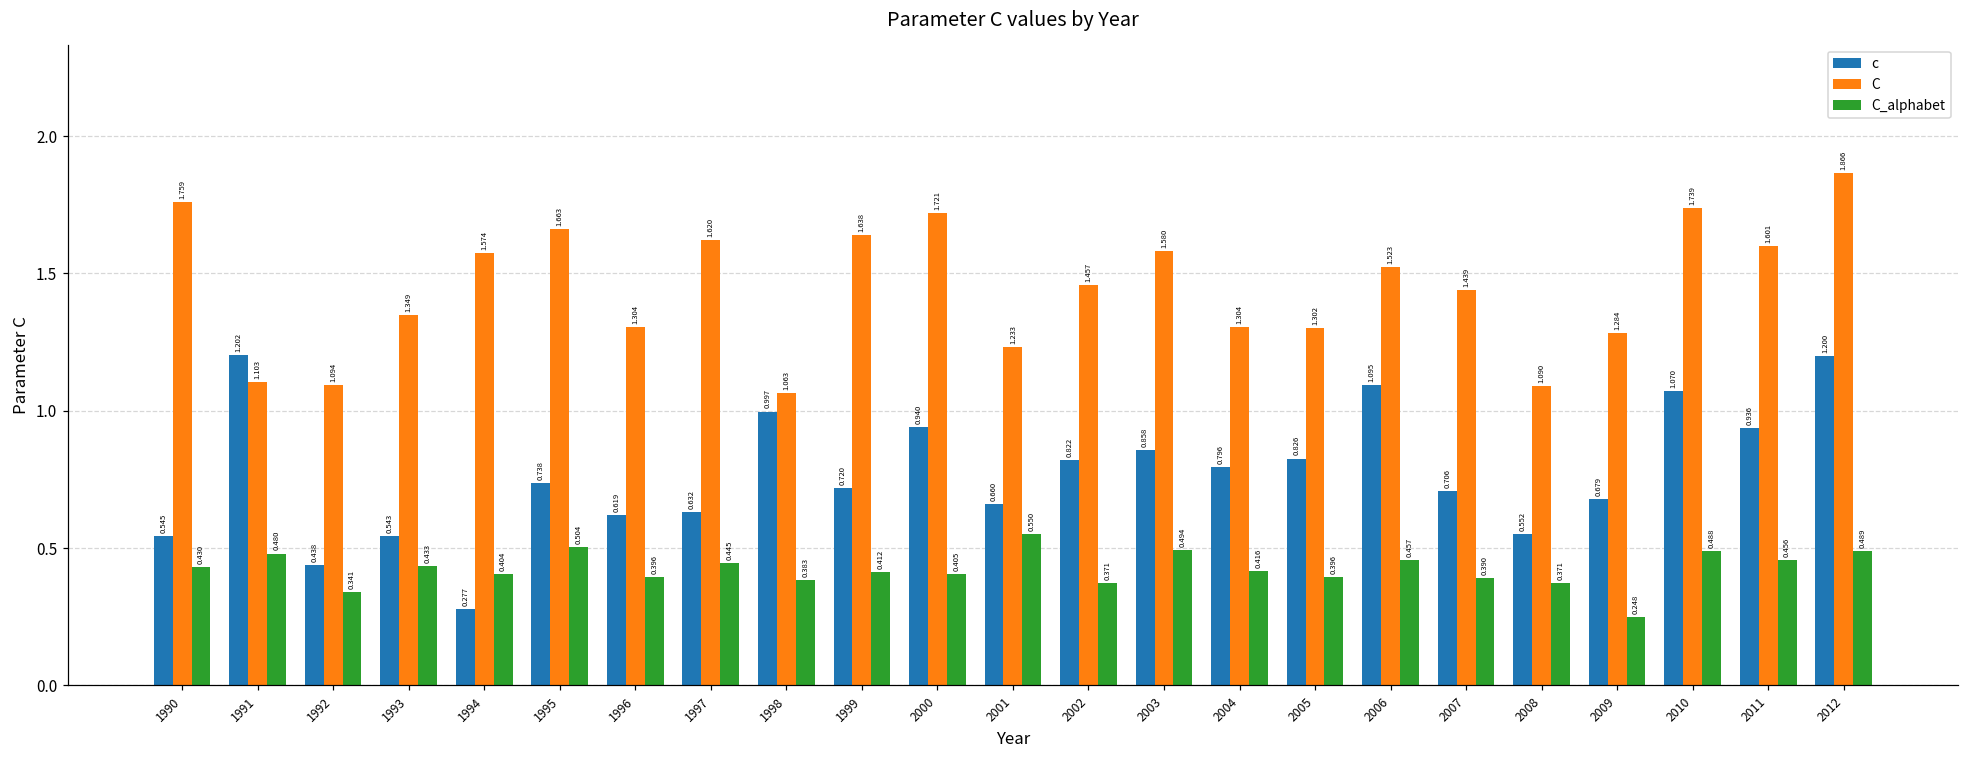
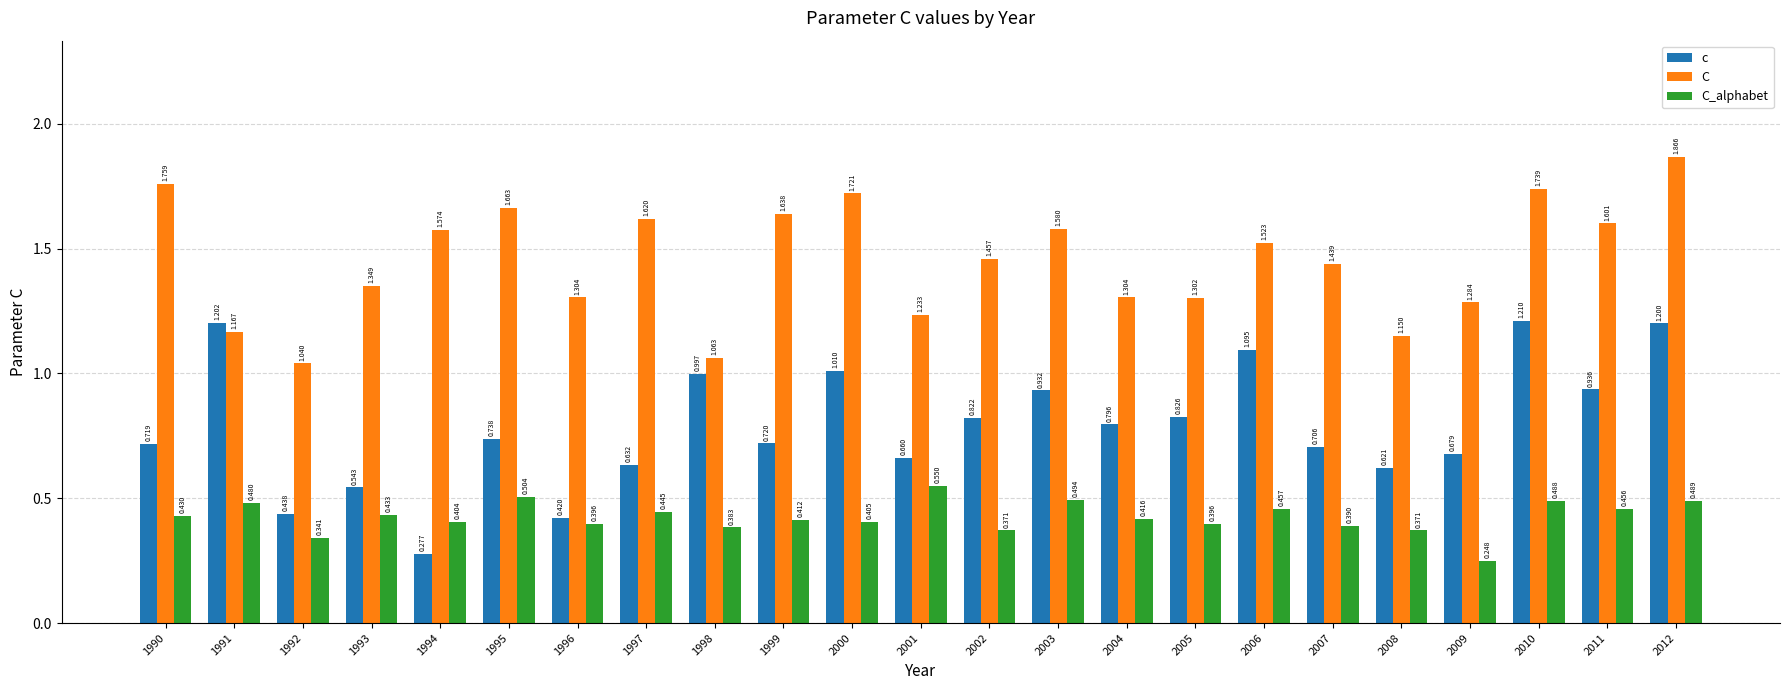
c, 1990: 0.545 -> 0.719
C, 1991: 1.103 -> 1.167
C, 1992: 1.094 -> 1.040
c, 1996: 0.619 -> 0.420
c, 2000: 0.940 -> 1.010
c, 2003: 0.858 -> 0.932
c, 2008: 0.552 -> 0.621
C, 2008: 1.090 -> 1.150
c, 2010: 1.070 -> 1.210
